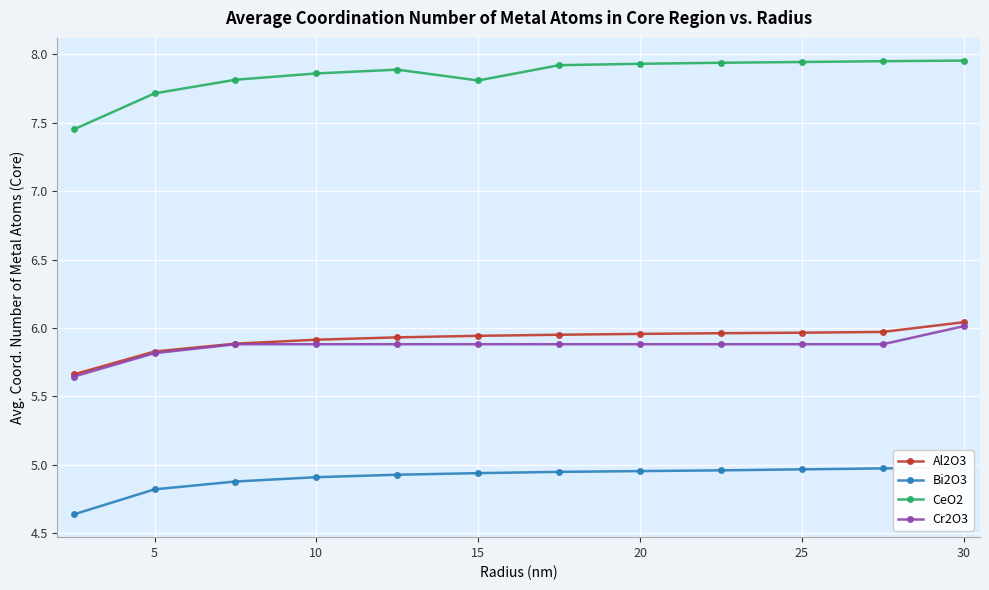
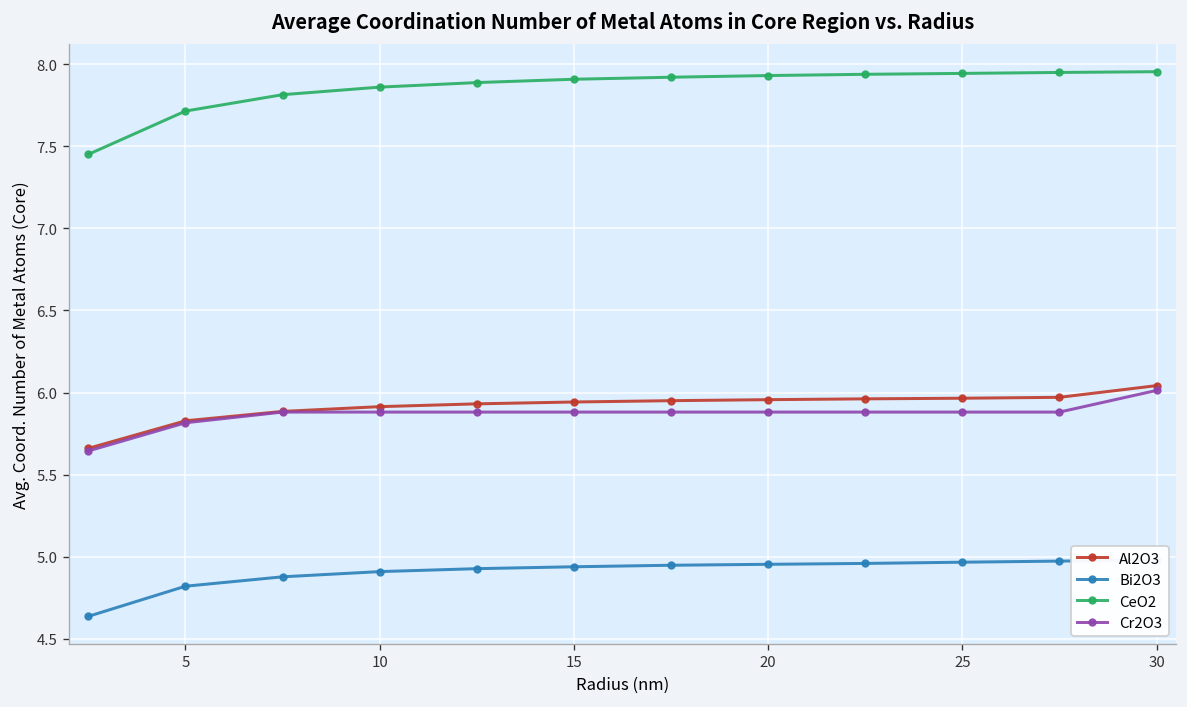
CeO2, 15: 7.81 -> 7.91
